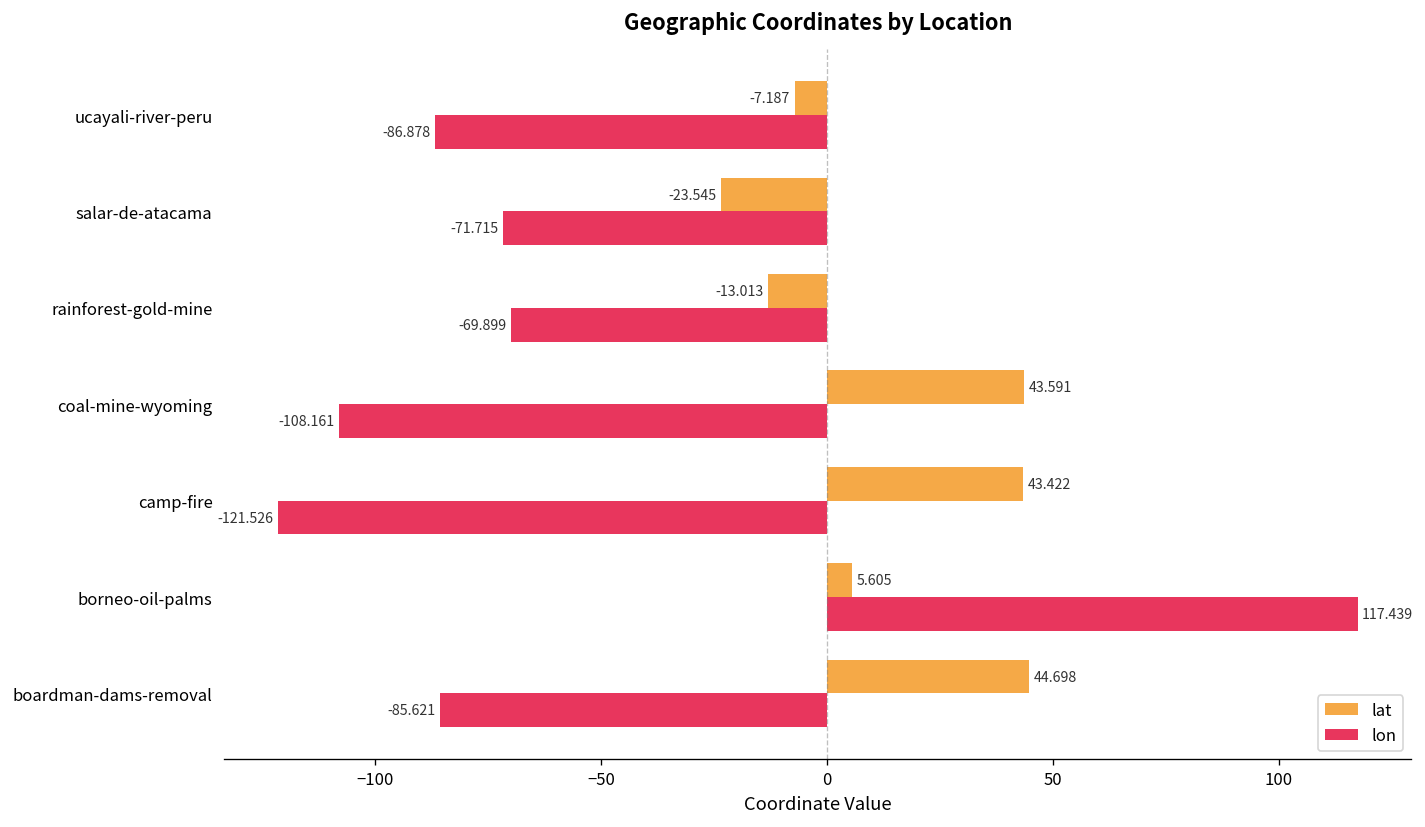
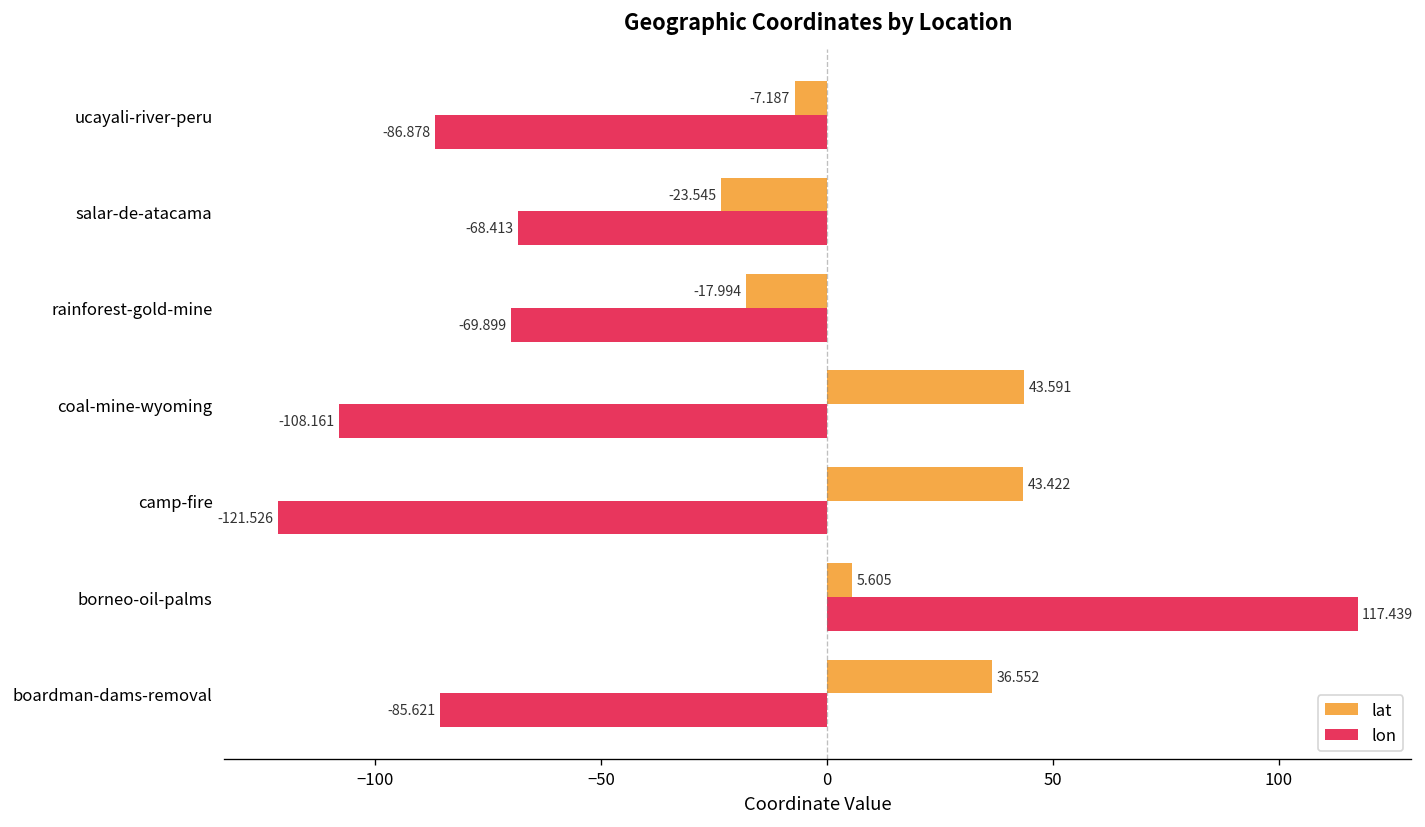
lon, salar-de-atacama: -71.715 -> -68.413
lat, rainforest-gold-mine: -13.013 -> -17.994
lat, boardman-dams-removal: 44.698 -> 36.552
